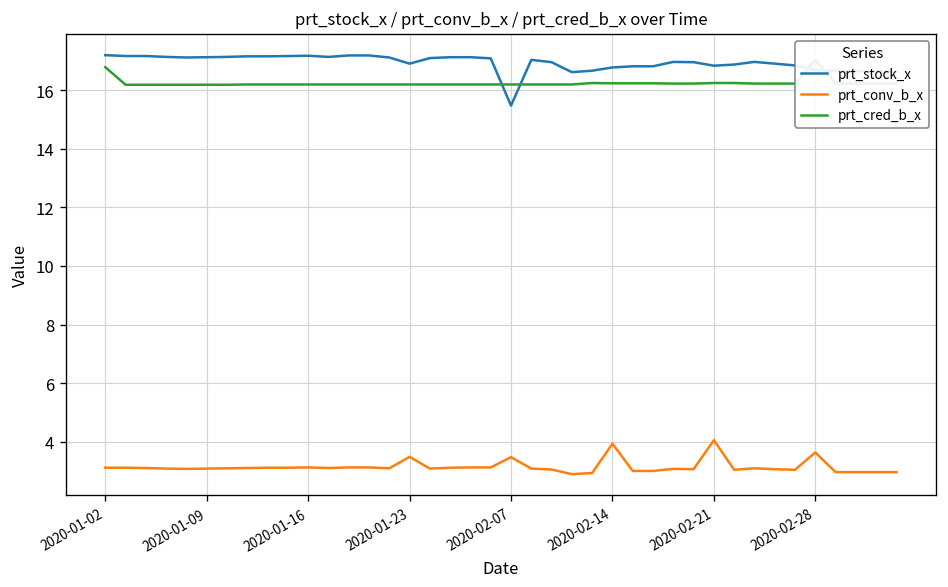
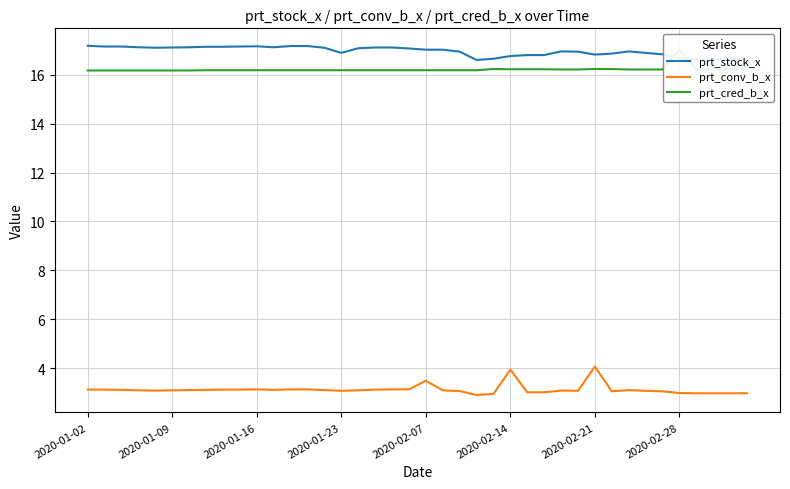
prt_cred_b_x, 2020-01-02: 16.8 -> 16.2
prt_conv_b_x, 2020-01-23: 3.5 -> 3.1
prt_stock_x, 2020-02-07: 15.5 -> 17.0
prt_conv_b_x, 2020-02-28: 3.6 -> 3.0
